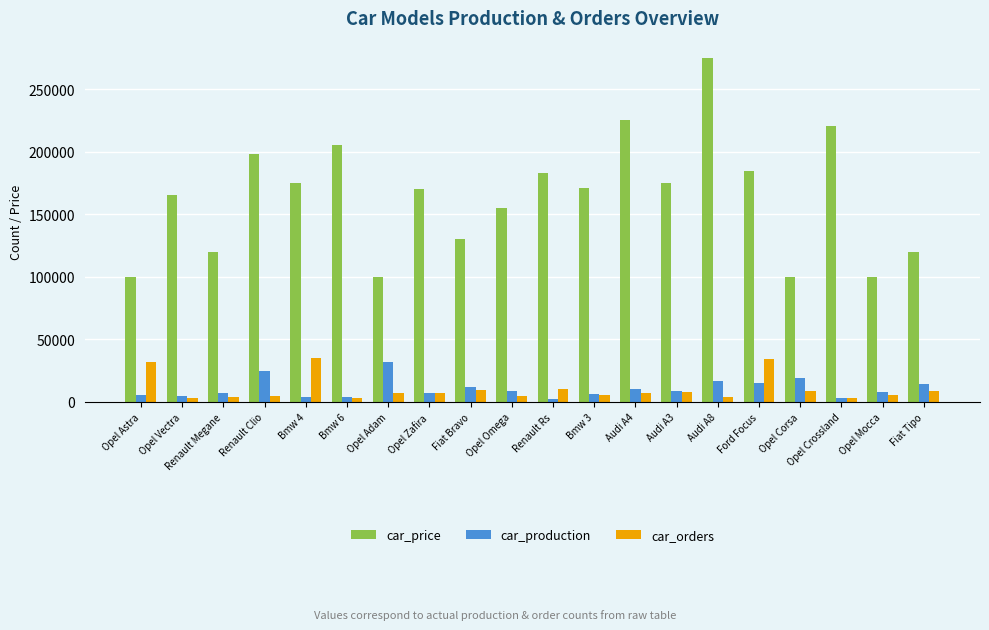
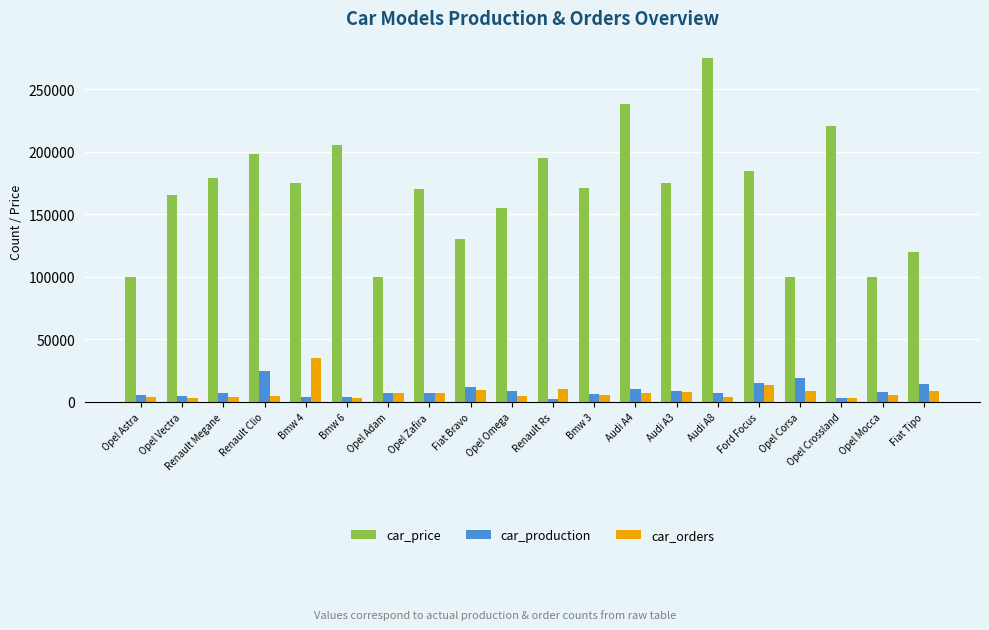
car_orders, Opel Astra: 32000 -> 4000
car_price, Renault Megane: 120000 -> 179000
car_production, Opel Adam: 32000 -> 8000
car_price, Renault Rs: 183000 -> 195000
car_price, Audi A4: 225000 -> 238000
car_production, Audi A8: 16000 -> 7000
car_orders, Ford Focus: 35000 -> 13000
